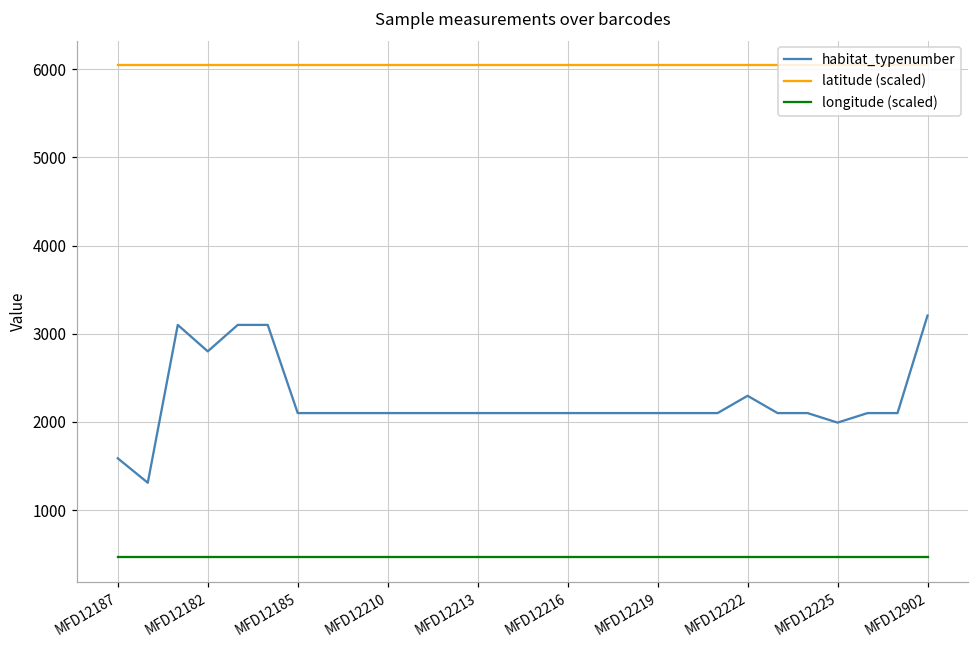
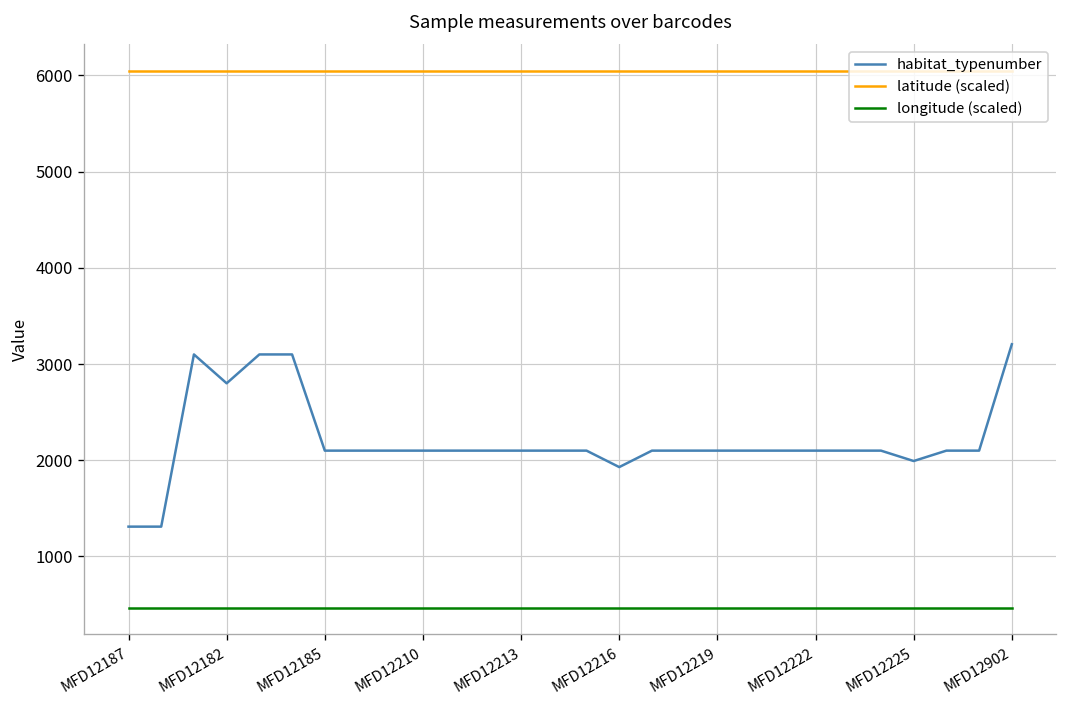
habitat_typenumber, MFD12187: 1600 -> 1300
habitat_typenumber, MFD12216: 2100 -> 1900
habitat_typenumber, MFD12222: 2300 -> 2100
